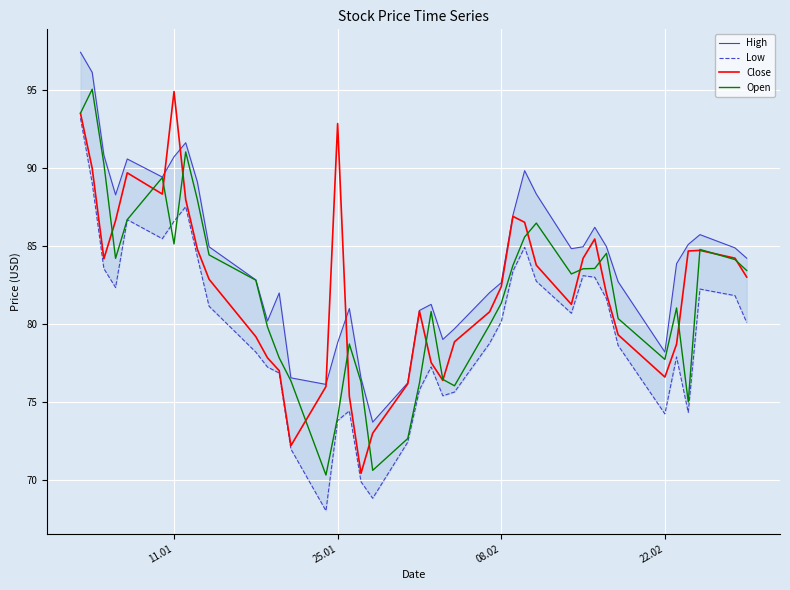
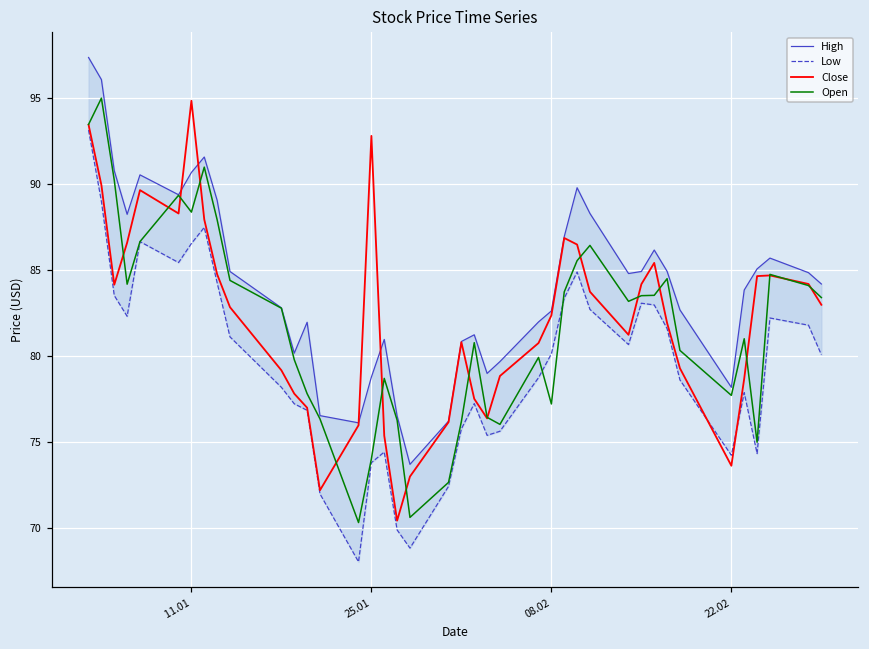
Open, 11.01: 85.1 -> 88.4
Open, 08.02: 81.3 -> 77.2
Close, 22.02: 76.6 -> 73.6
